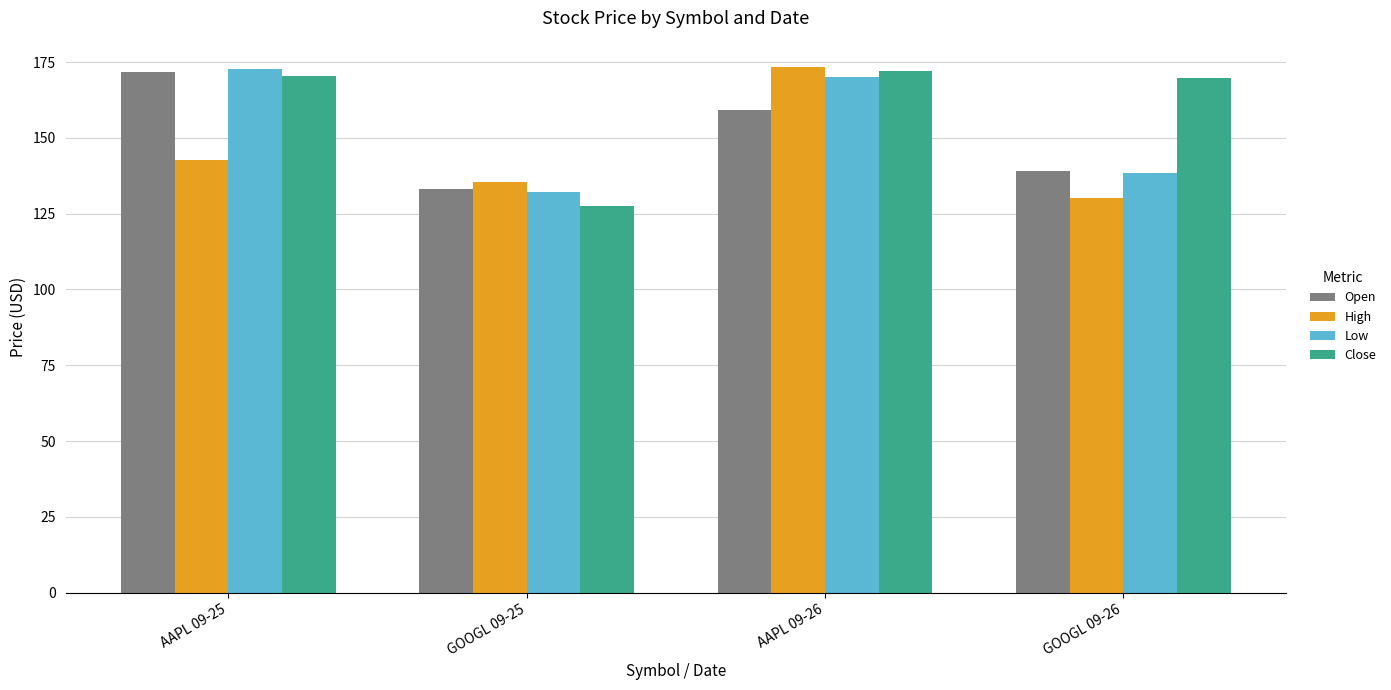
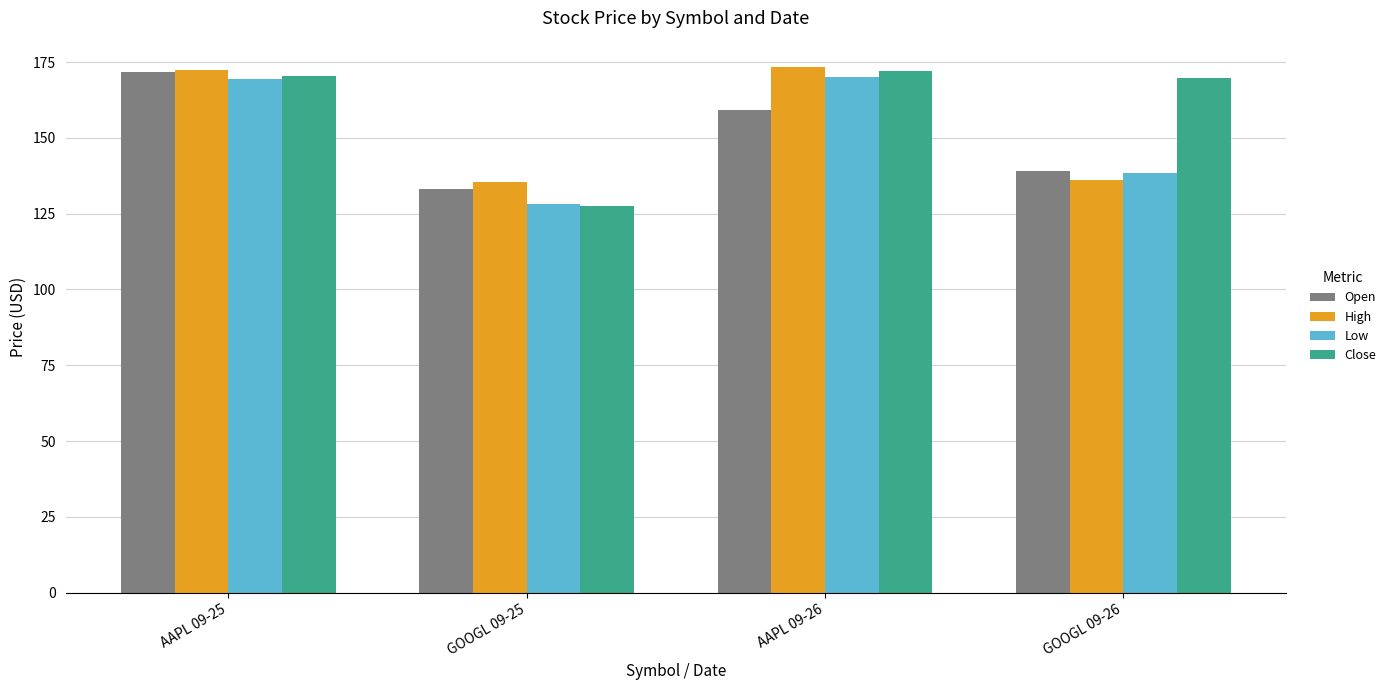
High, AAPL 09-25: 143 -> 173
Low, AAPL 09-25: 173 -> 170
Low, GOOGL 09-25: 132 -> 128
High, GOOGL 09-26: 130 -> 136
